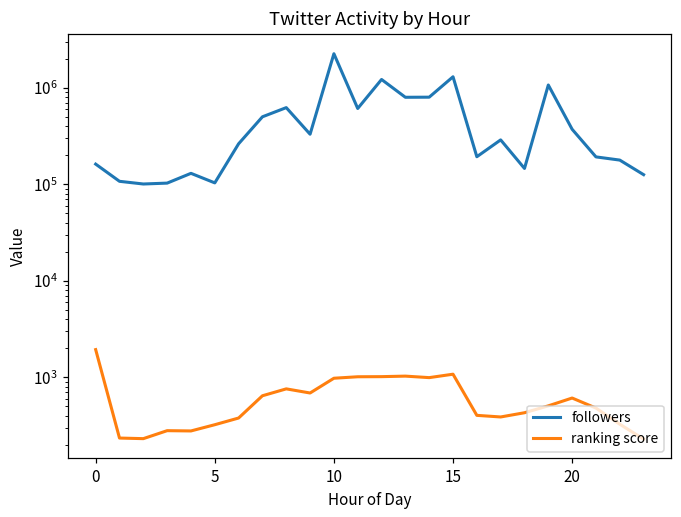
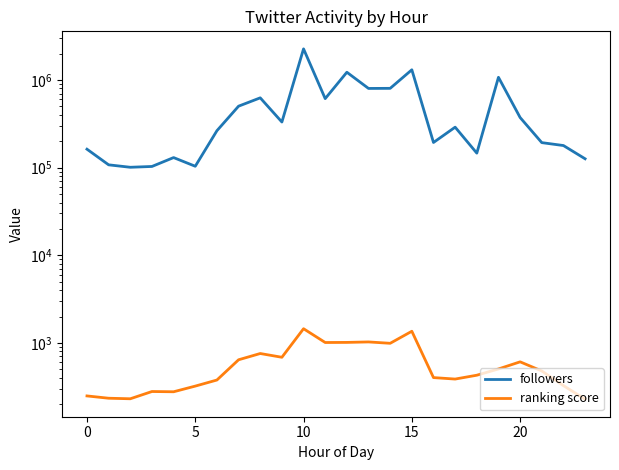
ranking score, 0: 1900 -> 250
ranking score, 10: 1000 -> 1500
ranking score, 15: 1100 -> 1400
